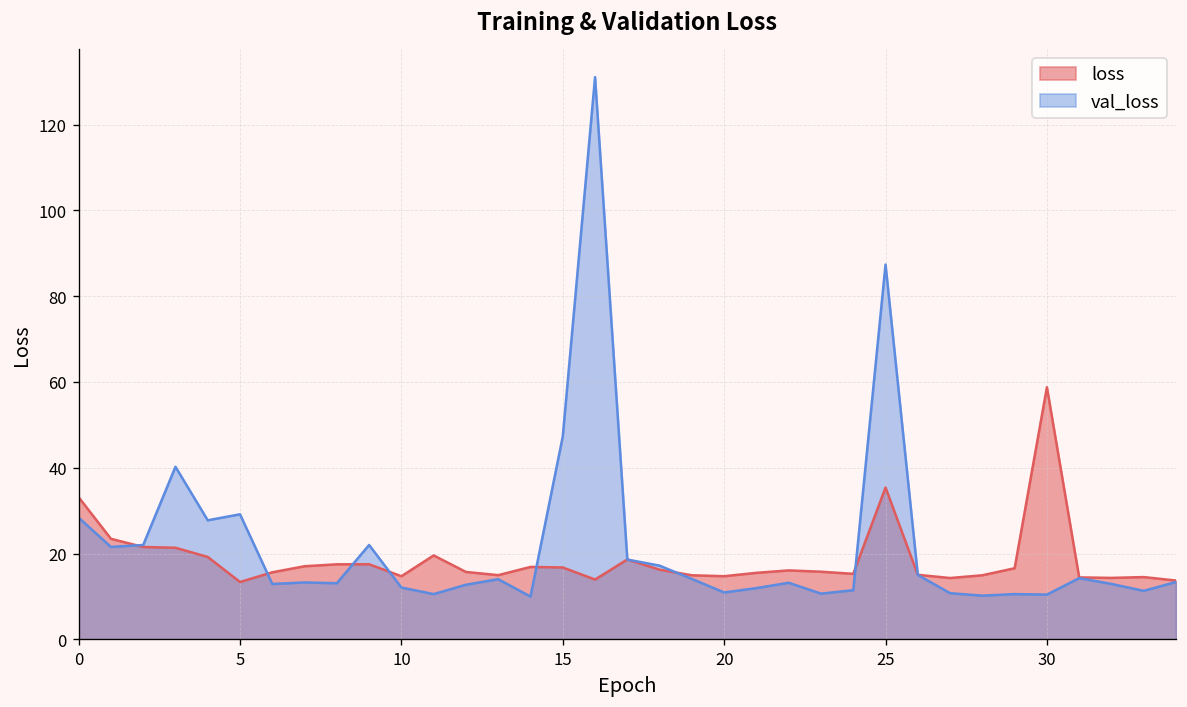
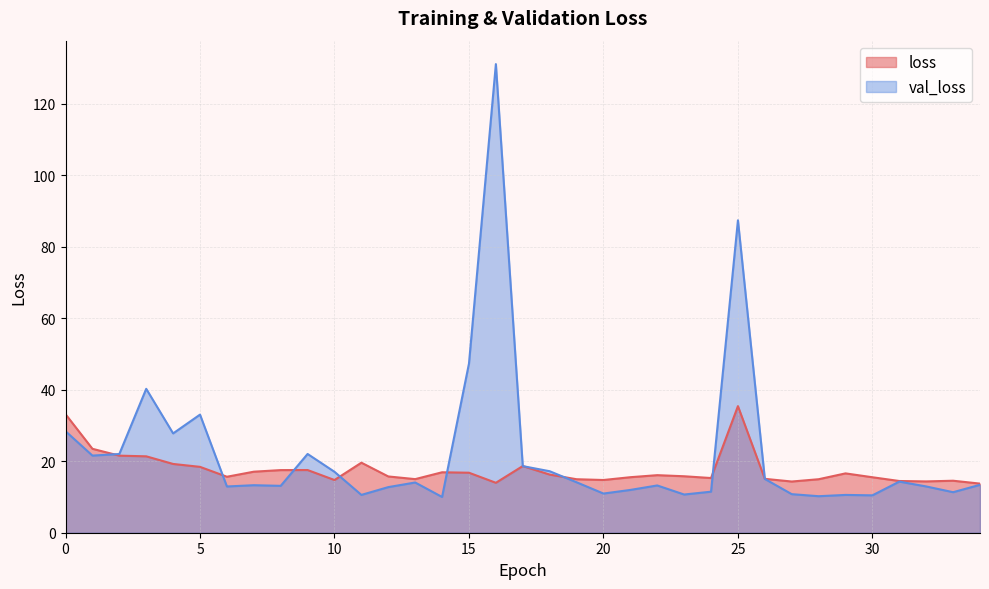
loss, 5: 13 -> 18
val_loss, 5: 29 -> 33
val_loss, 10: 12 -> 17
loss, 30: 59 -> 16
